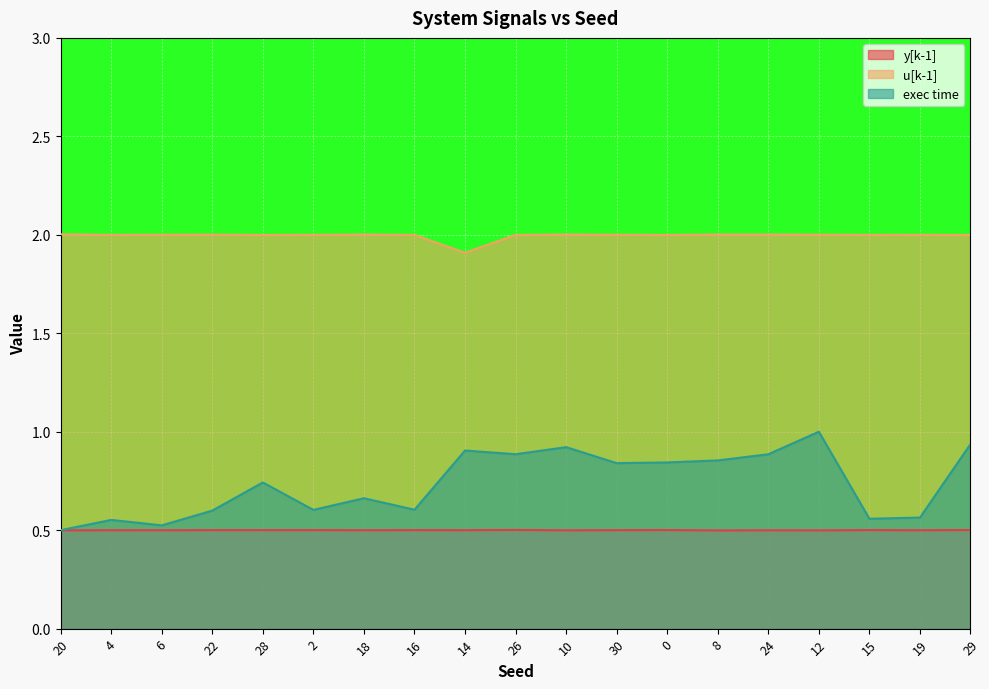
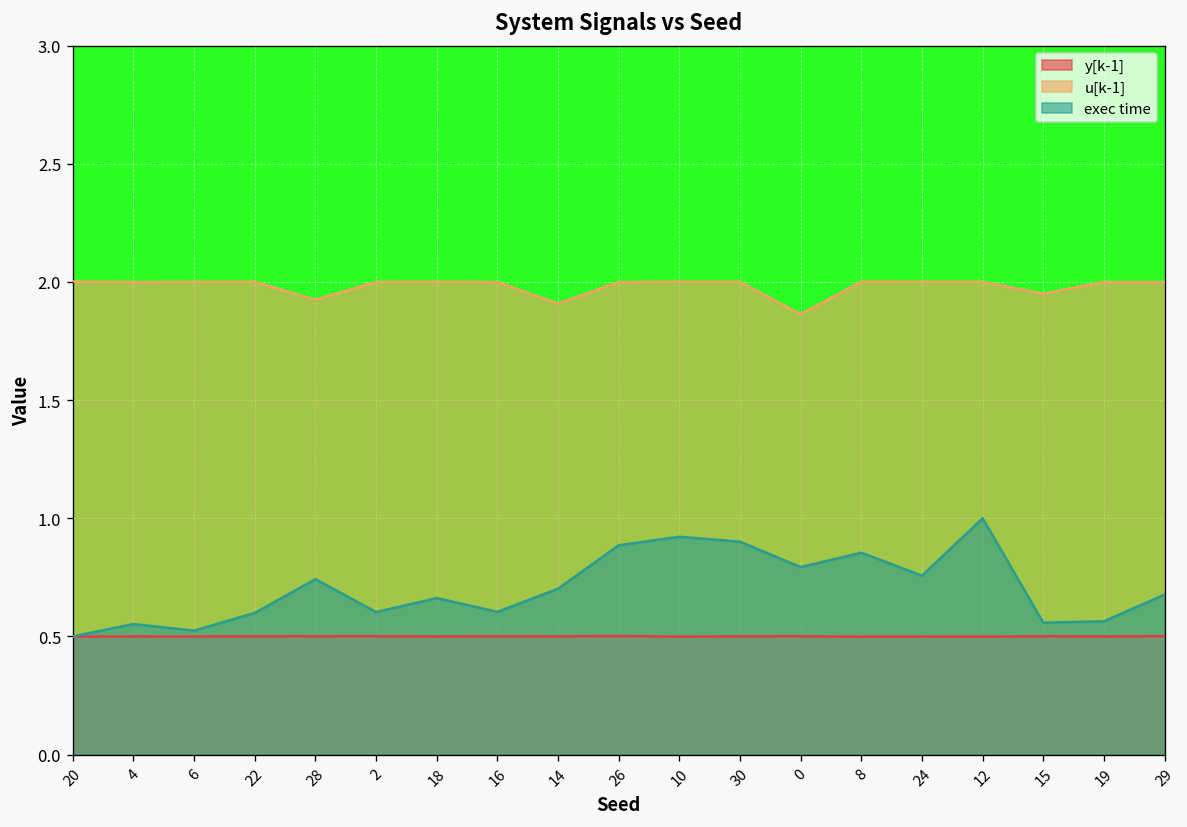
u[k-1], 28: 2.00 -> 1.93
exec time, 14: 0.90 -> 0.70
exec time, 30: 0.84 -> 0.90
u[k-1], 0: 2.00 -> 1.86
exec time, 0: 0.84 -> 0.79
exec time, 24: 0.89 -> 0.76
u[k-1], 15: 2.00 -> 1.95
exec time, 29: 0.94 -> 0.68
